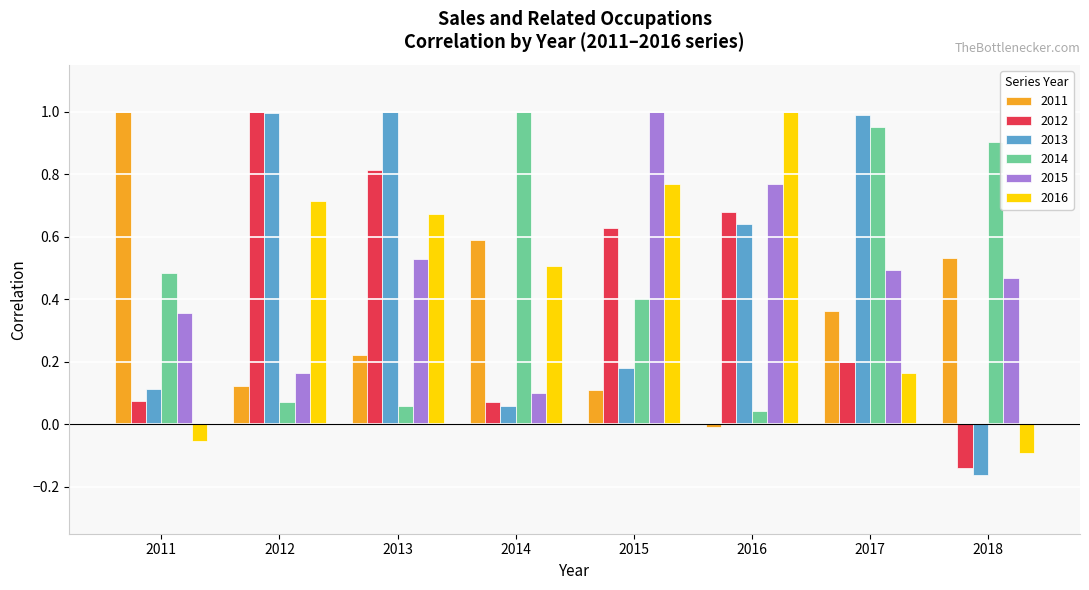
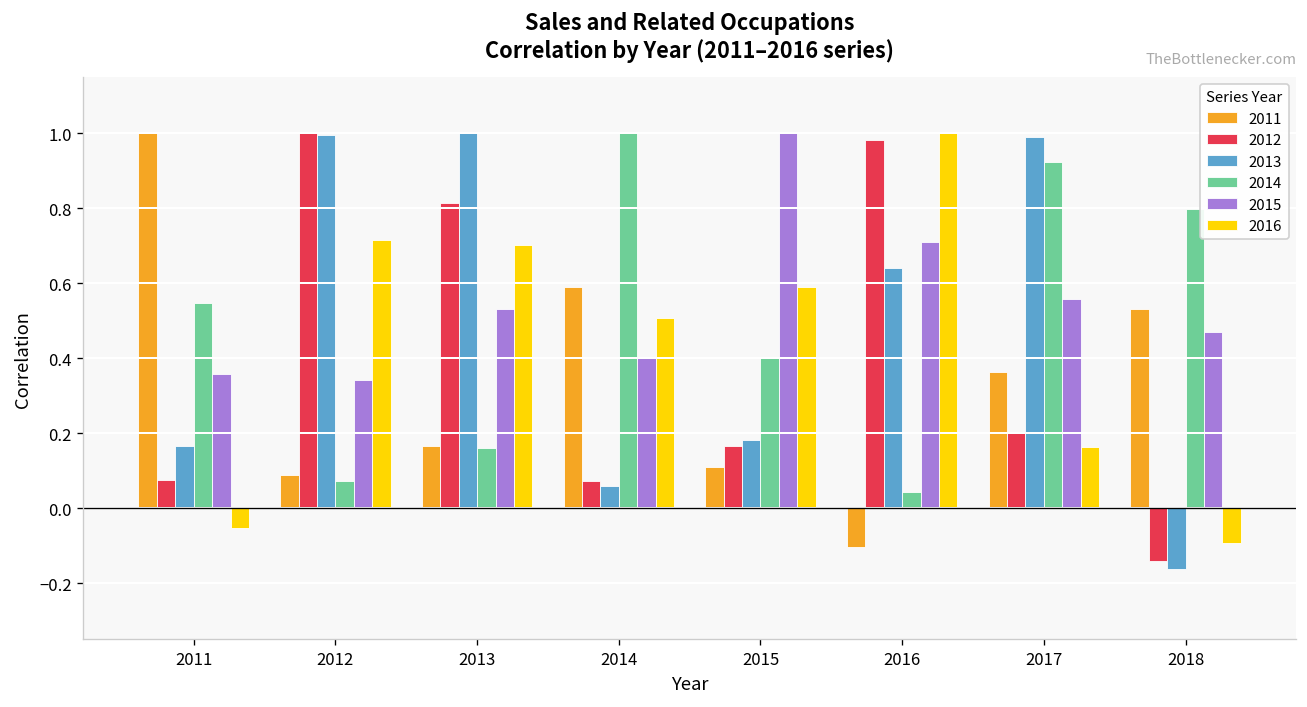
2013, 2011: 0.11 -> 0.17
2014, 2011: 0.49 -> 0.55
2011, 2012: 0.12 -> 0.09
2015, 2012: 0.16 -> 0.34
2011, 2013: 0.22 -> 0.17
2014, 2013: 0.06 -> 0.16
2016, 2013: 0.67 -> 0.70
2015, 2014: 0.10 -> 0.40
2012, 2015: 0.63 -> 0.16
2016, 2015: 0.77 -> 0.59
2011, 2016: -0.01 -> -0.10
2012, 2016: 0.68 -> 0.98
2015, 2016: 0.77 -> 0.71
2014, 2017: 0.95 -> 0.92
2015, 2017: 0.49 -> 0.56
2014, 2018: 0.90 -> 0.80
